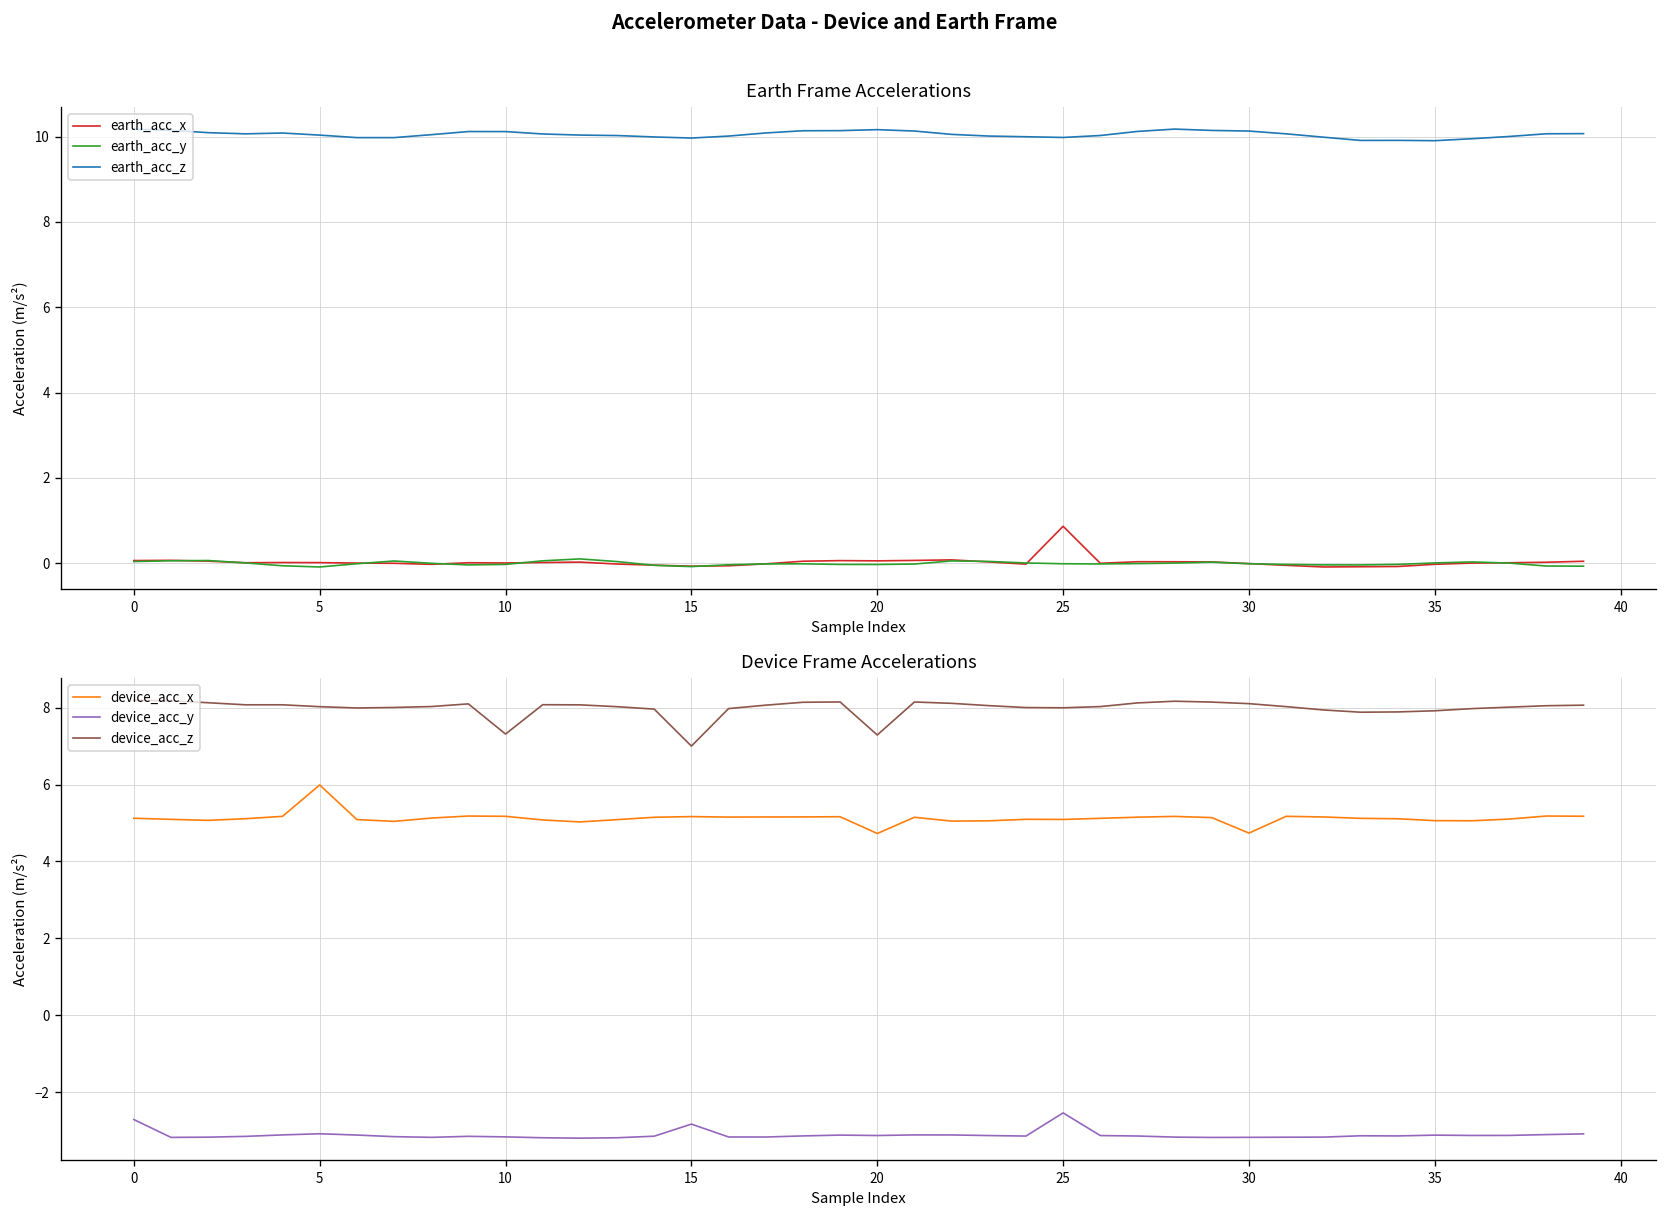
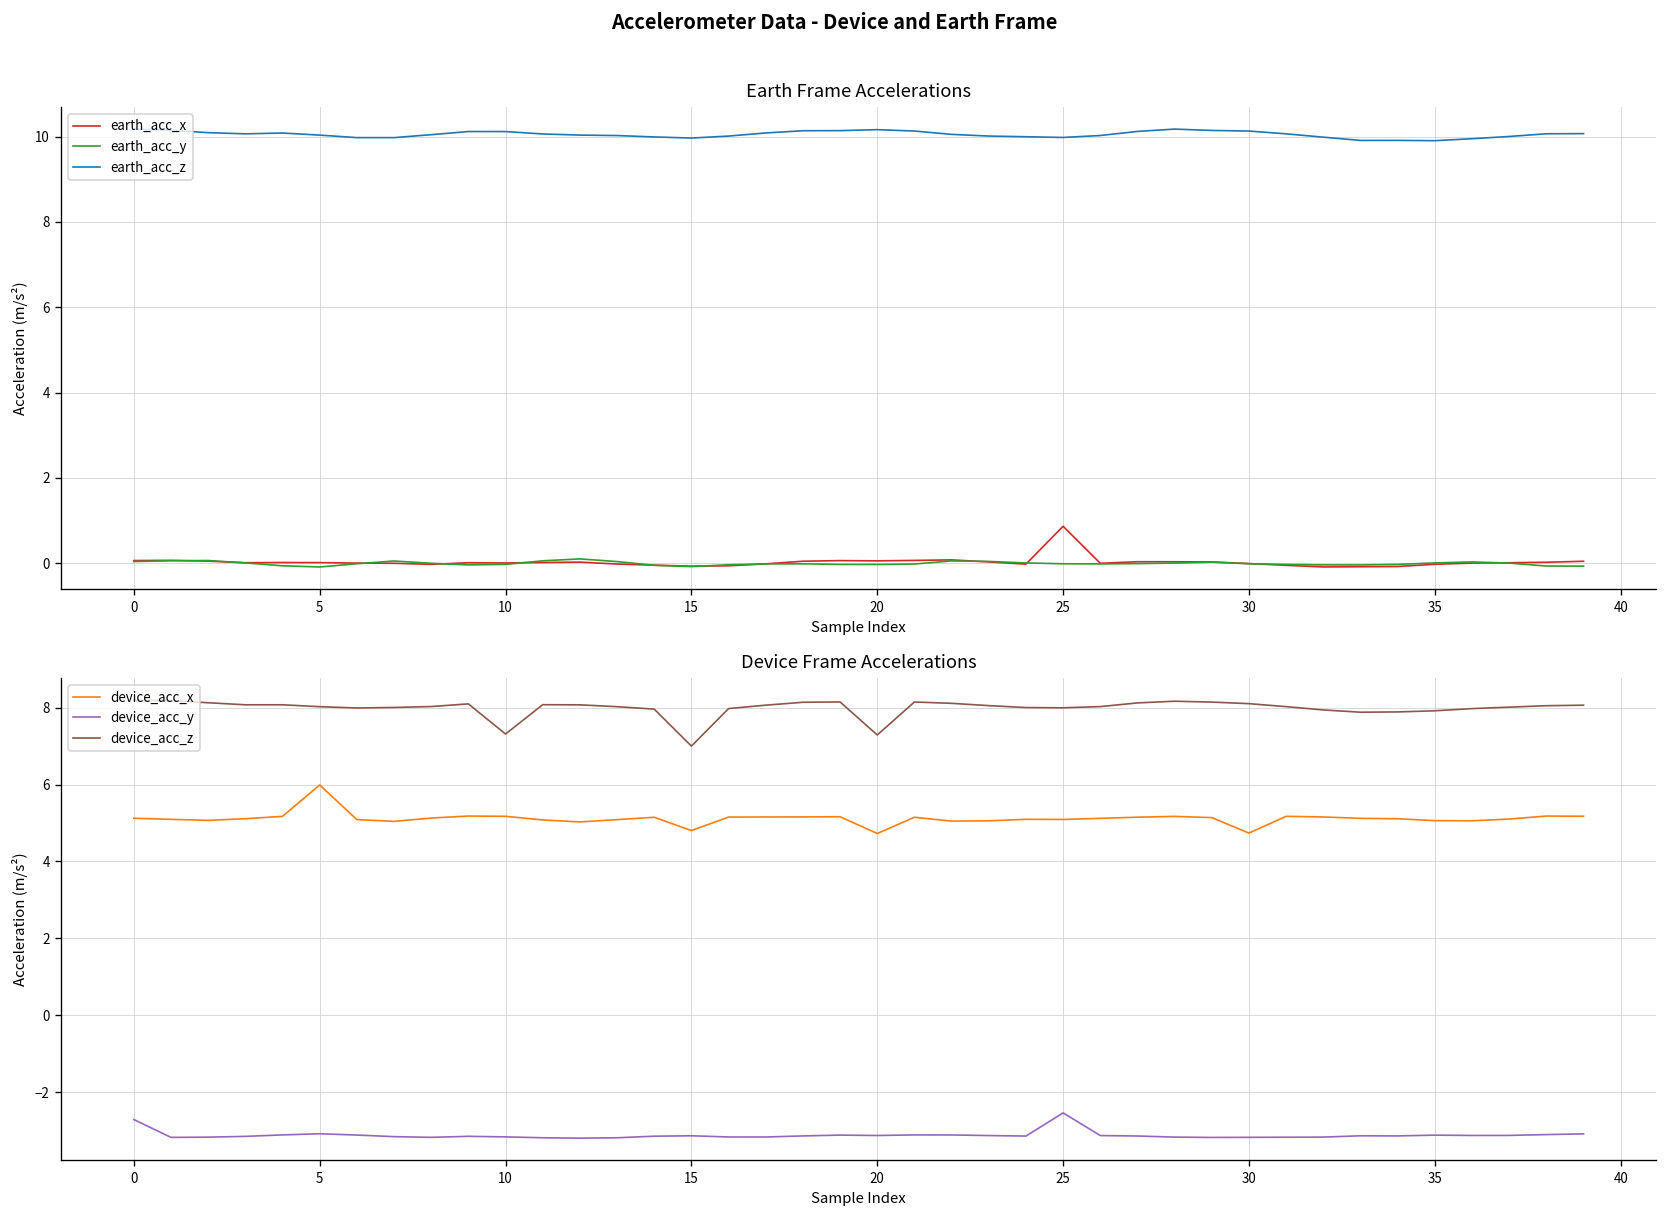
Device Frame Accelerations, device_acc_x, 15: 5.2 -> 4.8
Device Frame Accelerations, device_acc_y, 15: -2.8 -> -3.1
